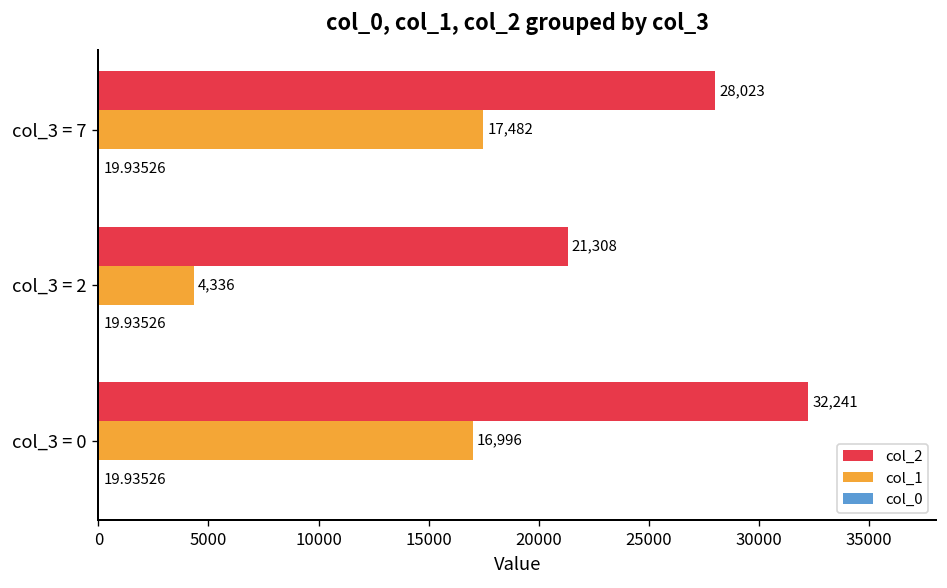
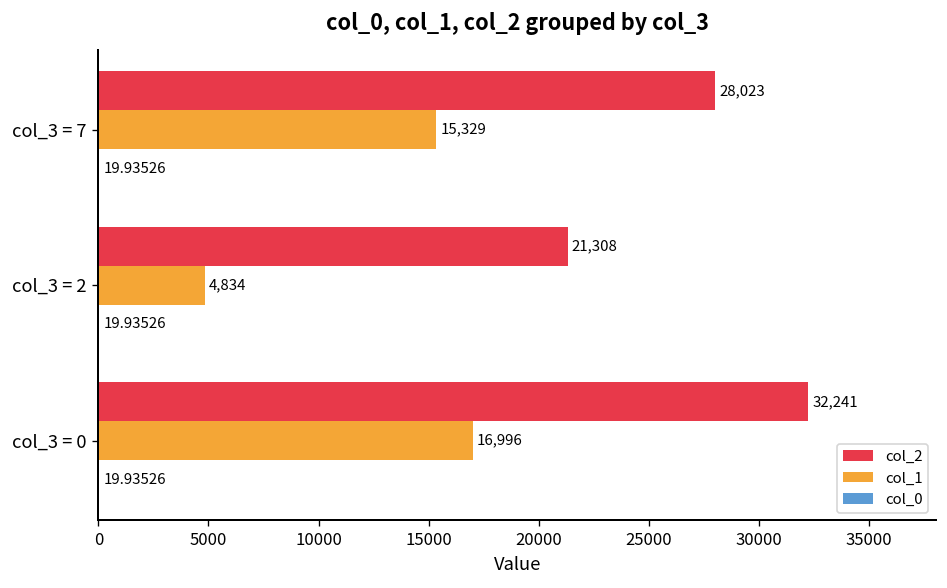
col_1, col_3 = 7: 17,482 -> 15,329
col_1, col_3 = 2: 4,336 -> 4,834
